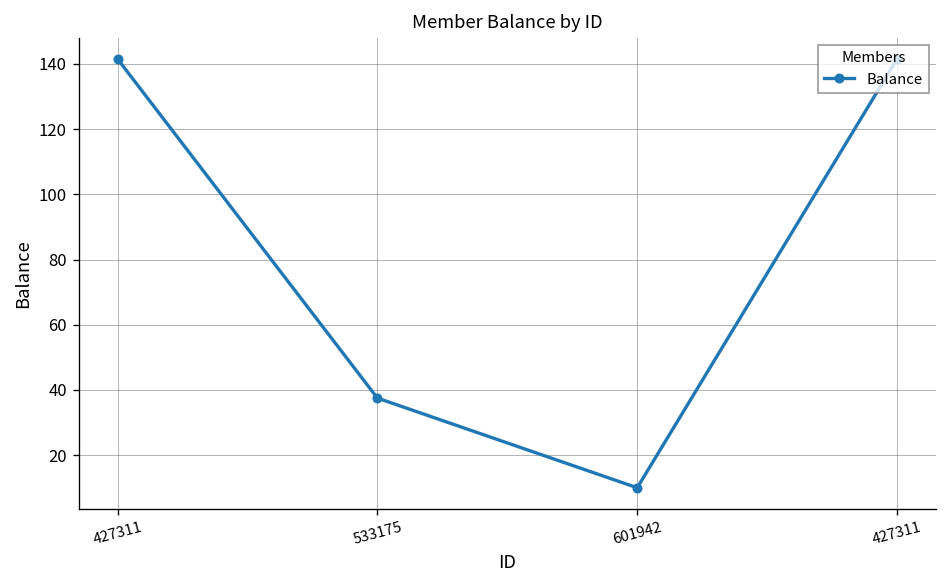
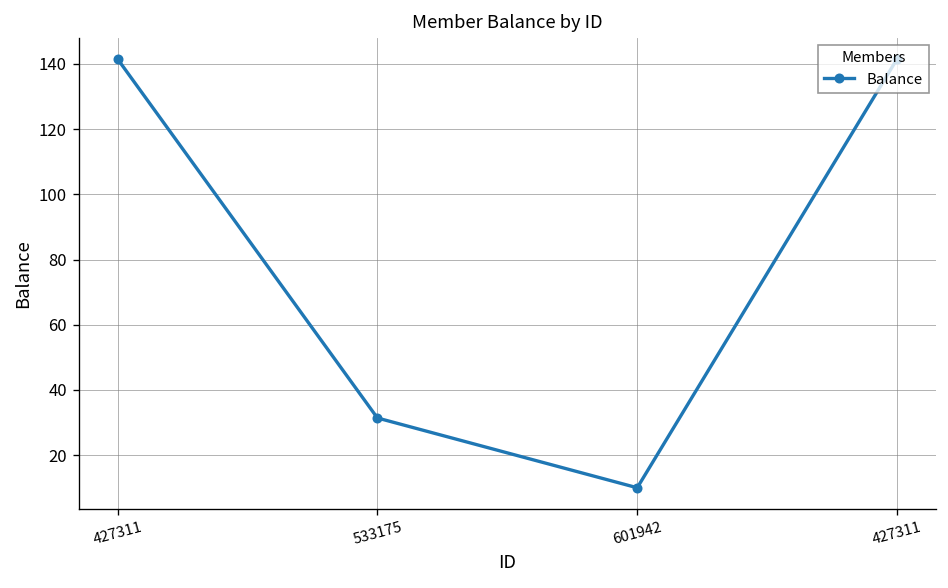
533175: 38 -> 31
